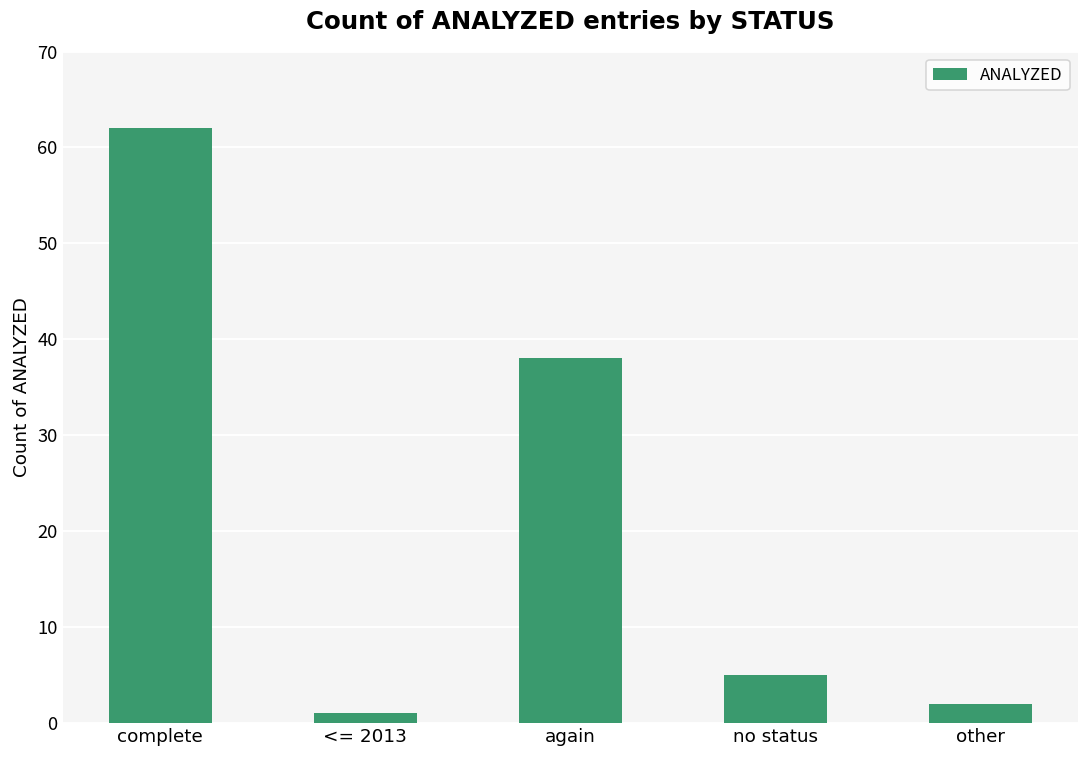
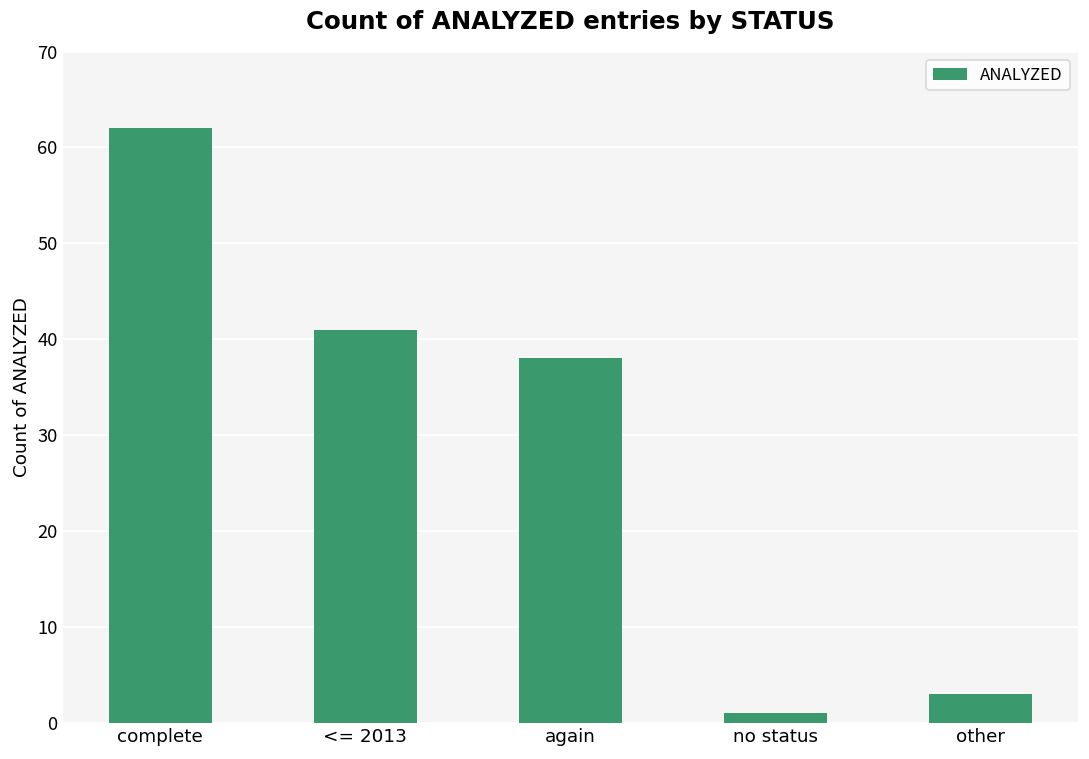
<= 2013: 1 -> 41
no status: 5 -> 1
other: 2 -> 3
